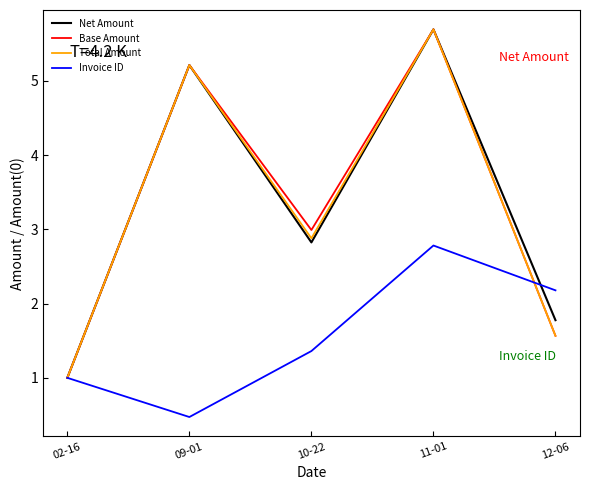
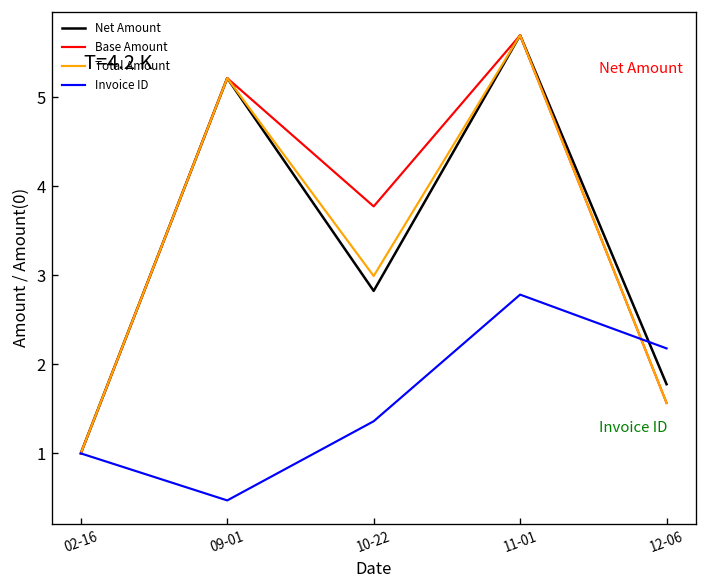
Base Amount, 10-22: 3.0 -> 3.8
Total Amount, 10-22: 2.9 -> 3.0
